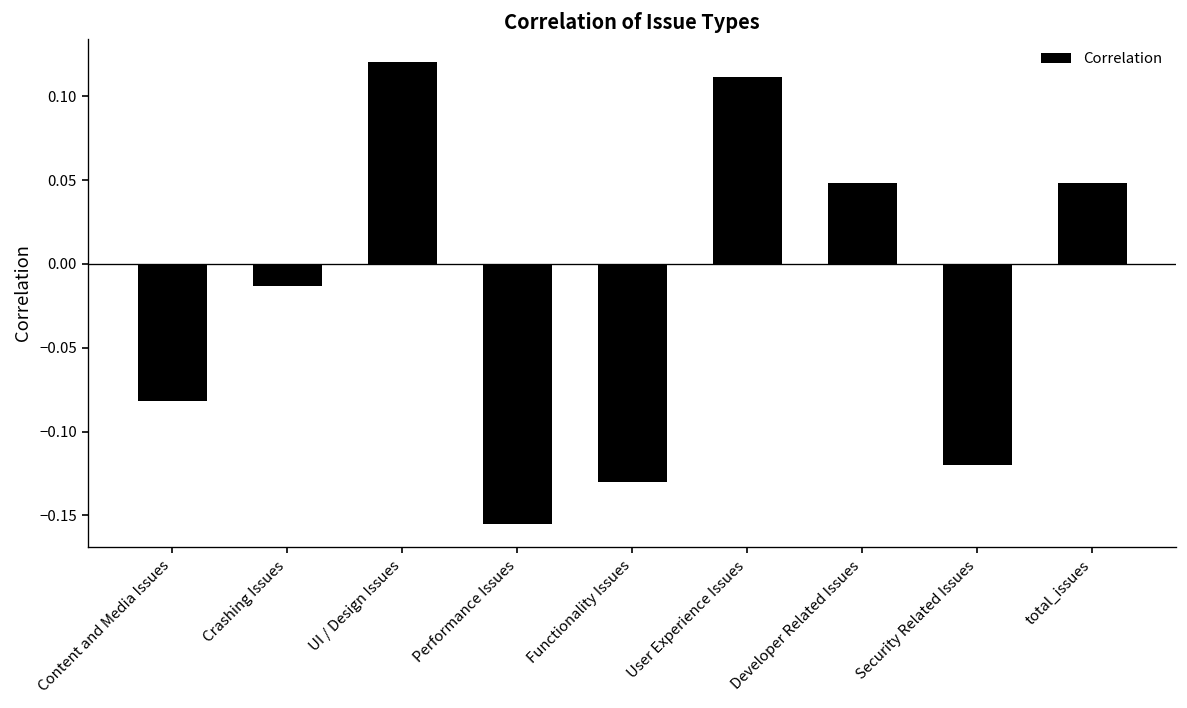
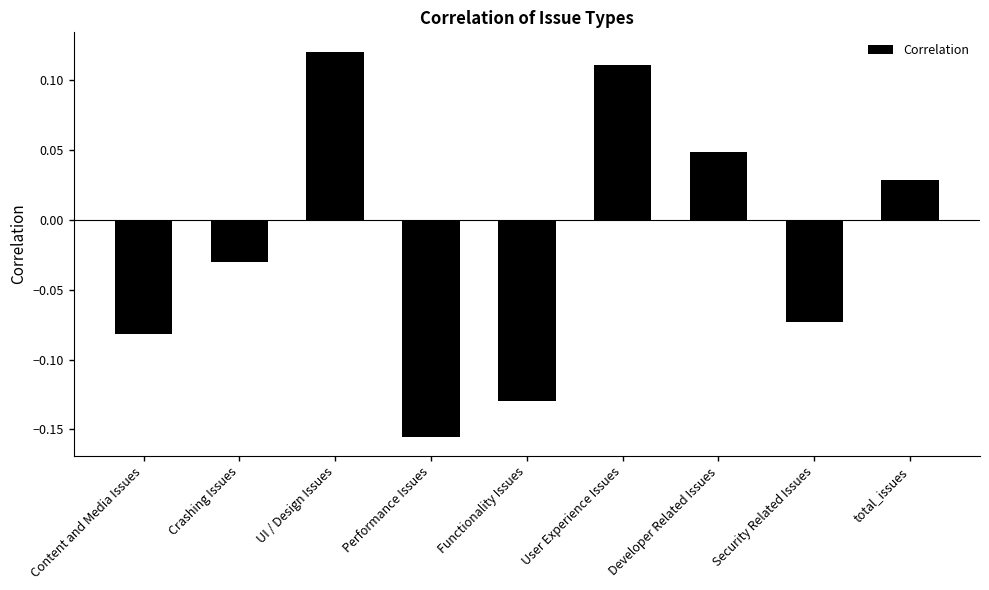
Crashing Issues: -0.013 -> -0.030
Security Related Issues: -0.120 -> -0.073
total_issues: 0.048 -> 0.029
